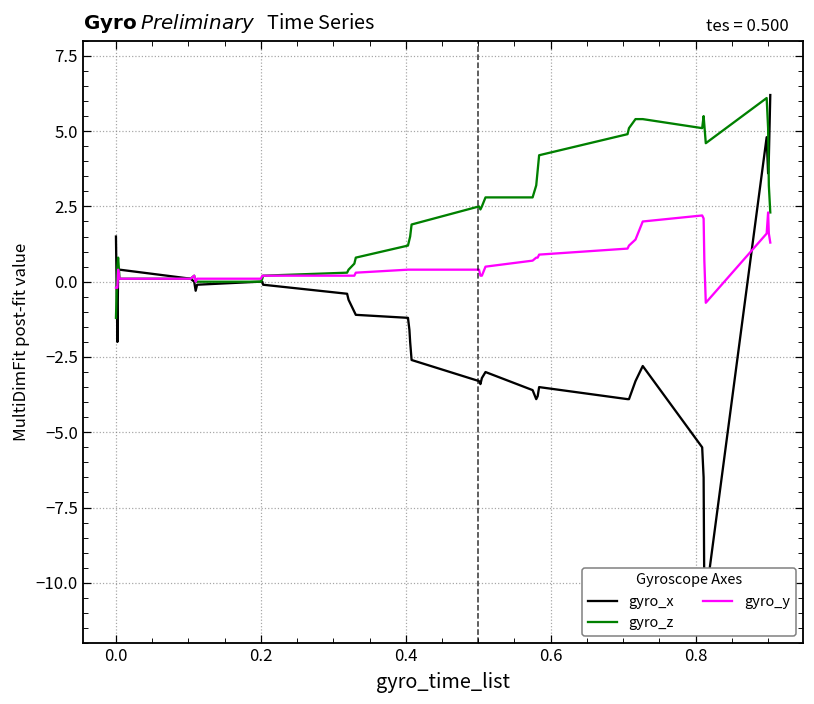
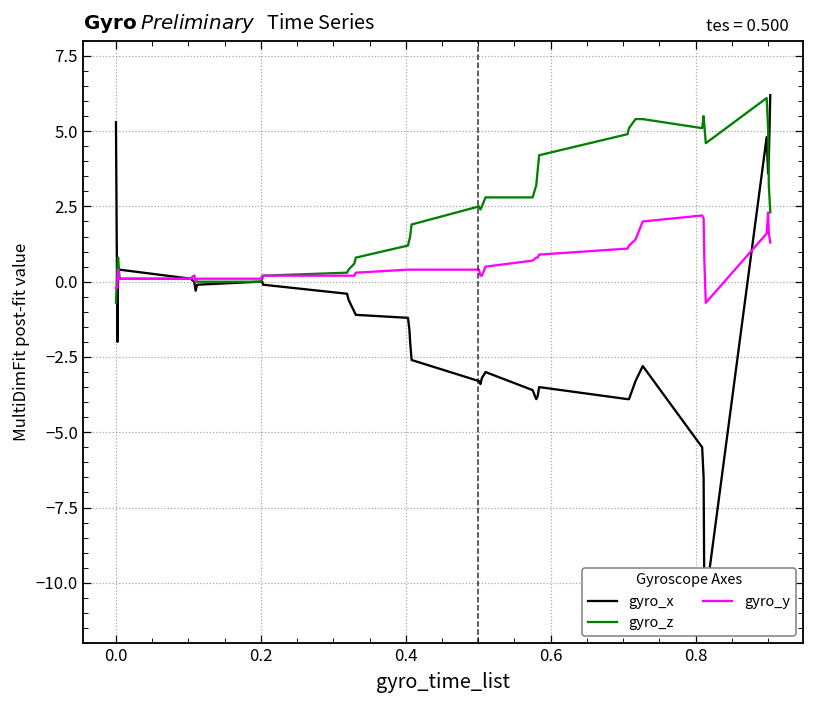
gyro_x, 0.0: 1.5 -> 5.3
gyro_z, 0.0: -1.2 -> -0.7
